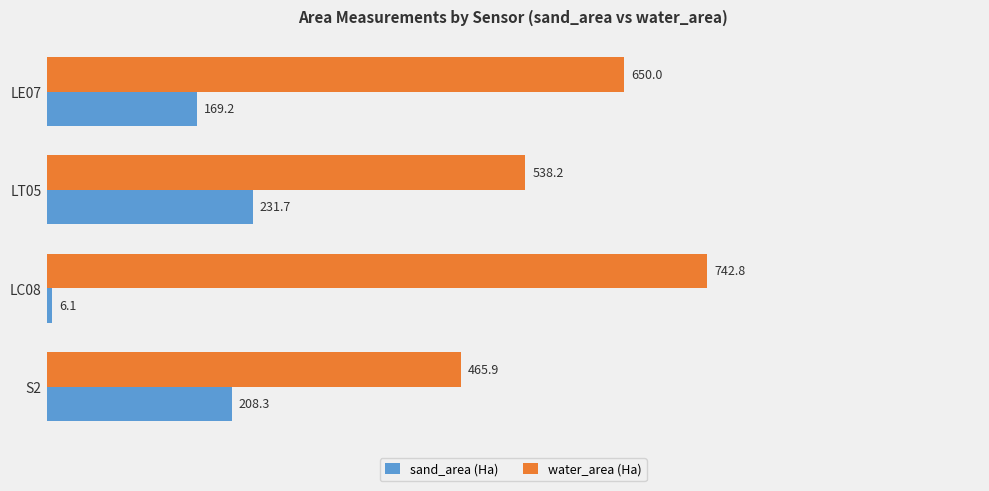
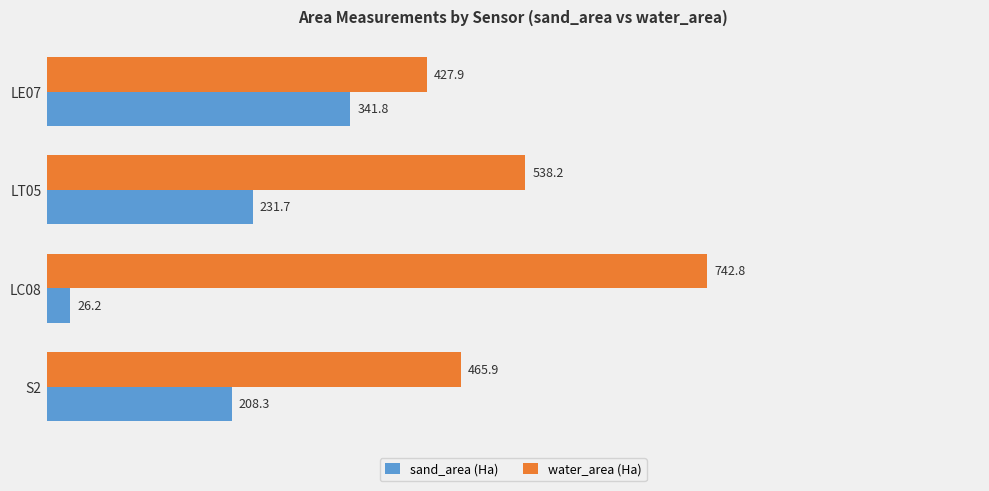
water_area (Ha), LE07: 650.0 -> 427.9
sand_area (Ha), LE07: 169.2 -> 341.8
sand_area (Ha), LC08: 6.1 -> 26.2
